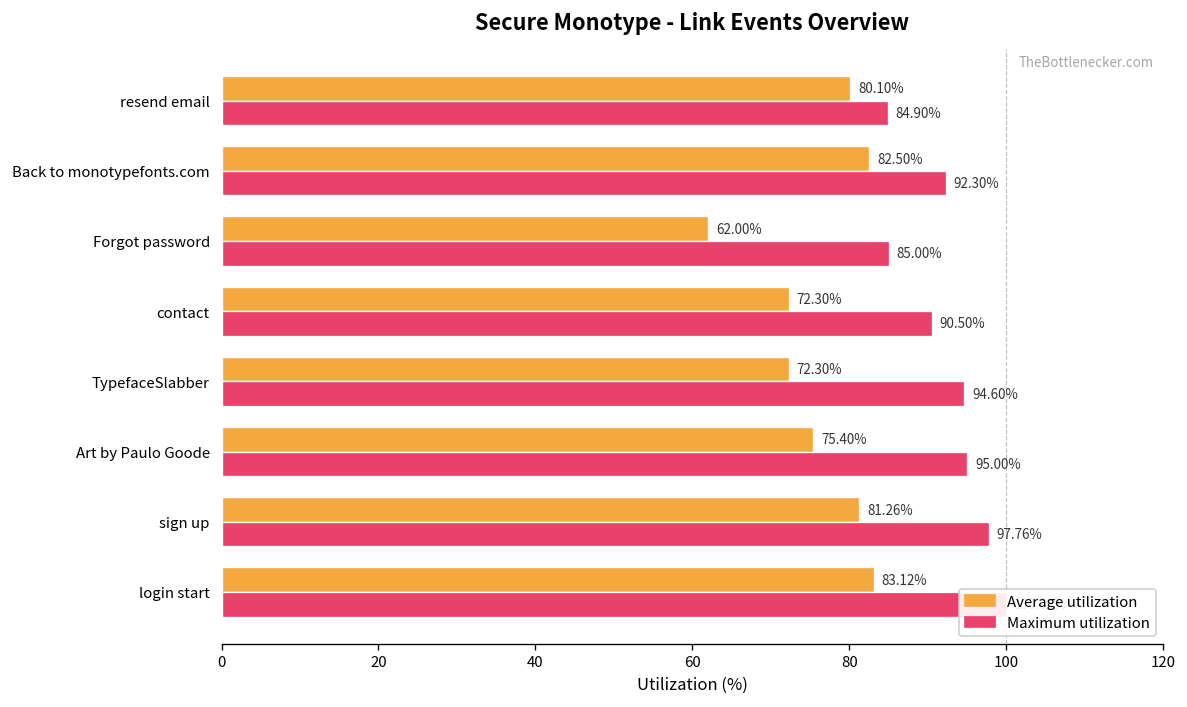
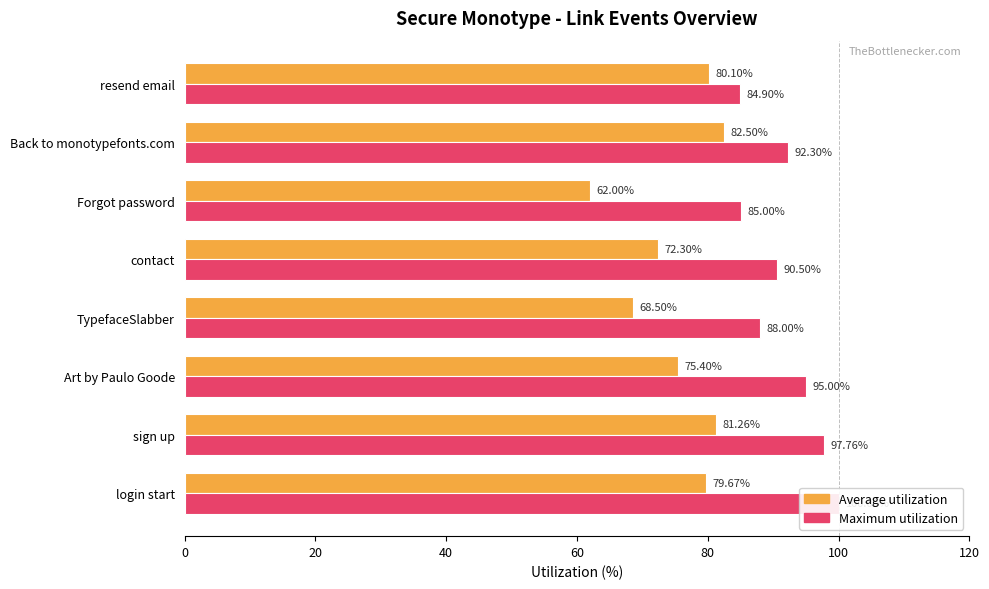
Average utilization, TypefaceSlabber: 72.30% -> 68.50%
Maximum utilization, TypefaceSlabber: 94.60% -> 88.00%
Average utilization, login start: 83.12% -> 79.67%
